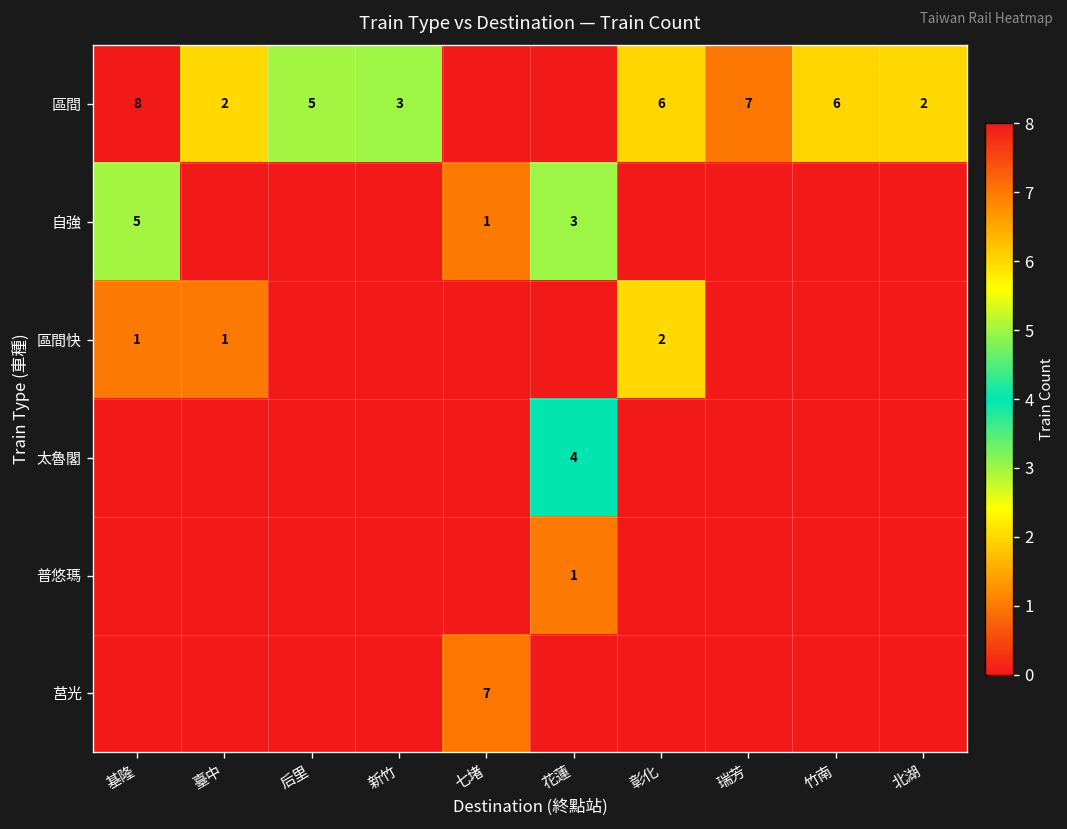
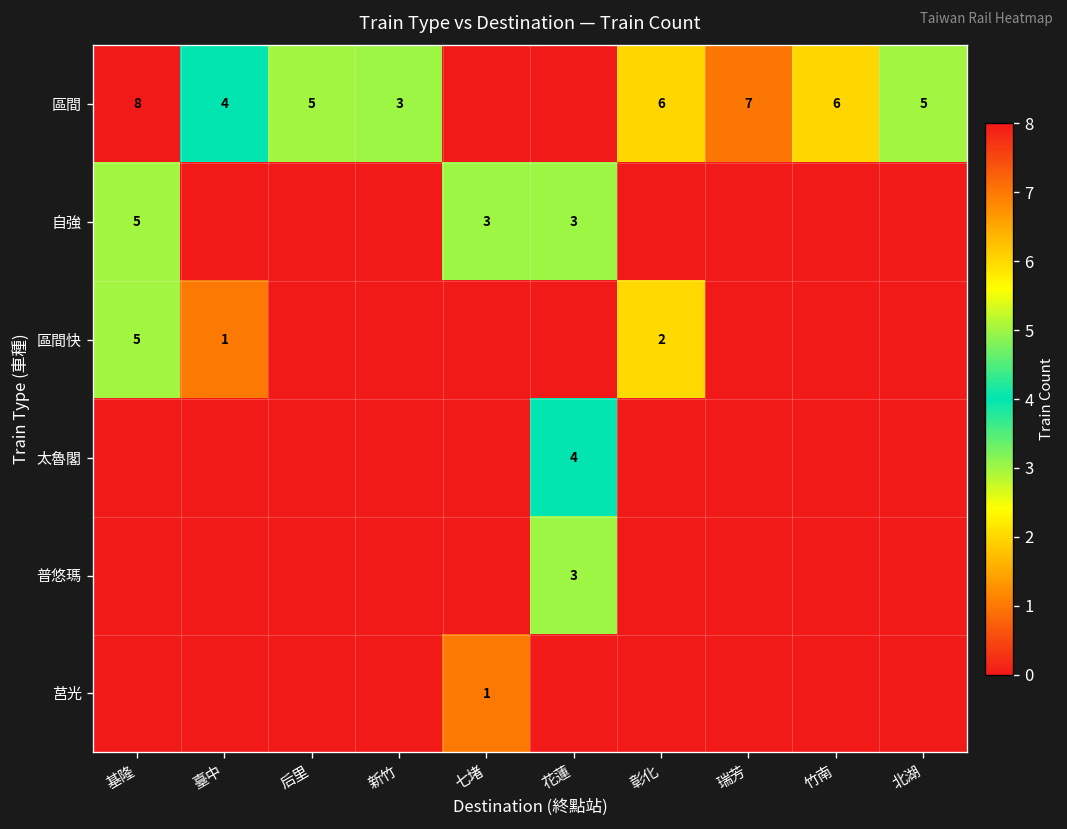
區間, 臺中: 2 -> 4
區間, 北湖: 2 -> 5
自強, 七堵: 1 -> 3
區間快, 基隆: 1 -> 5
普悠瑪, 花蓮: 1 -> 3
莒光, 七堵: 7 -> 1
